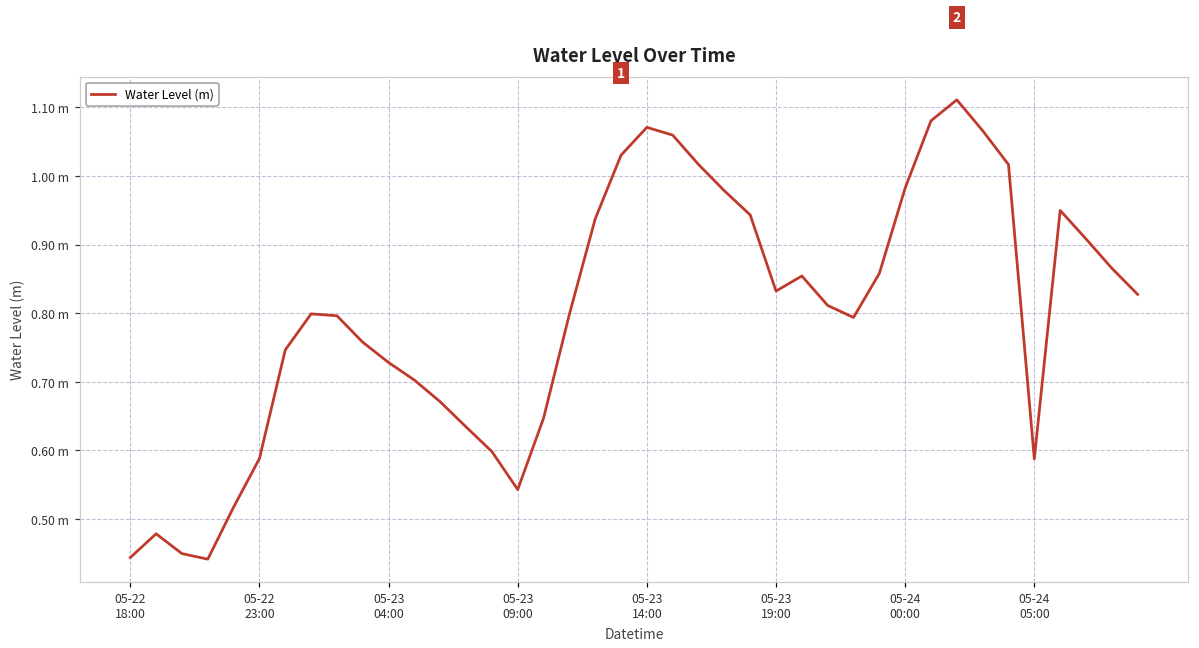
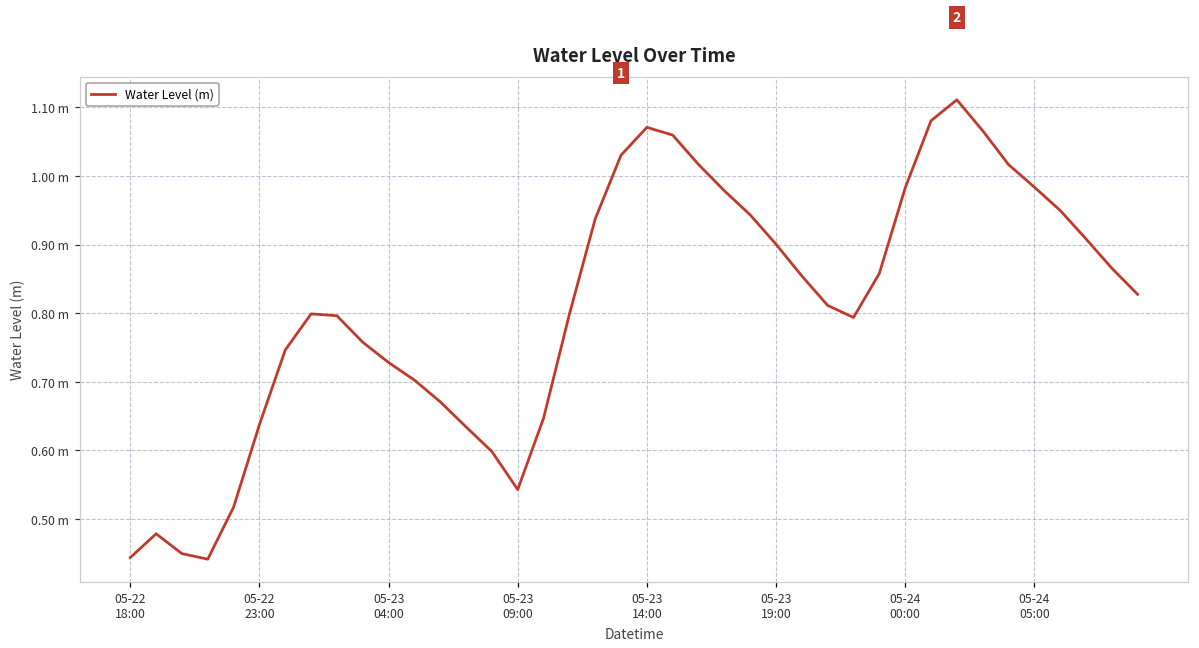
05-22 23:00: 0.59 m -> 0.64 m
05-23 19:00: 0.83 m -> 0.90 m
05-24 05:00: 0.59 m -> 0.98 m
